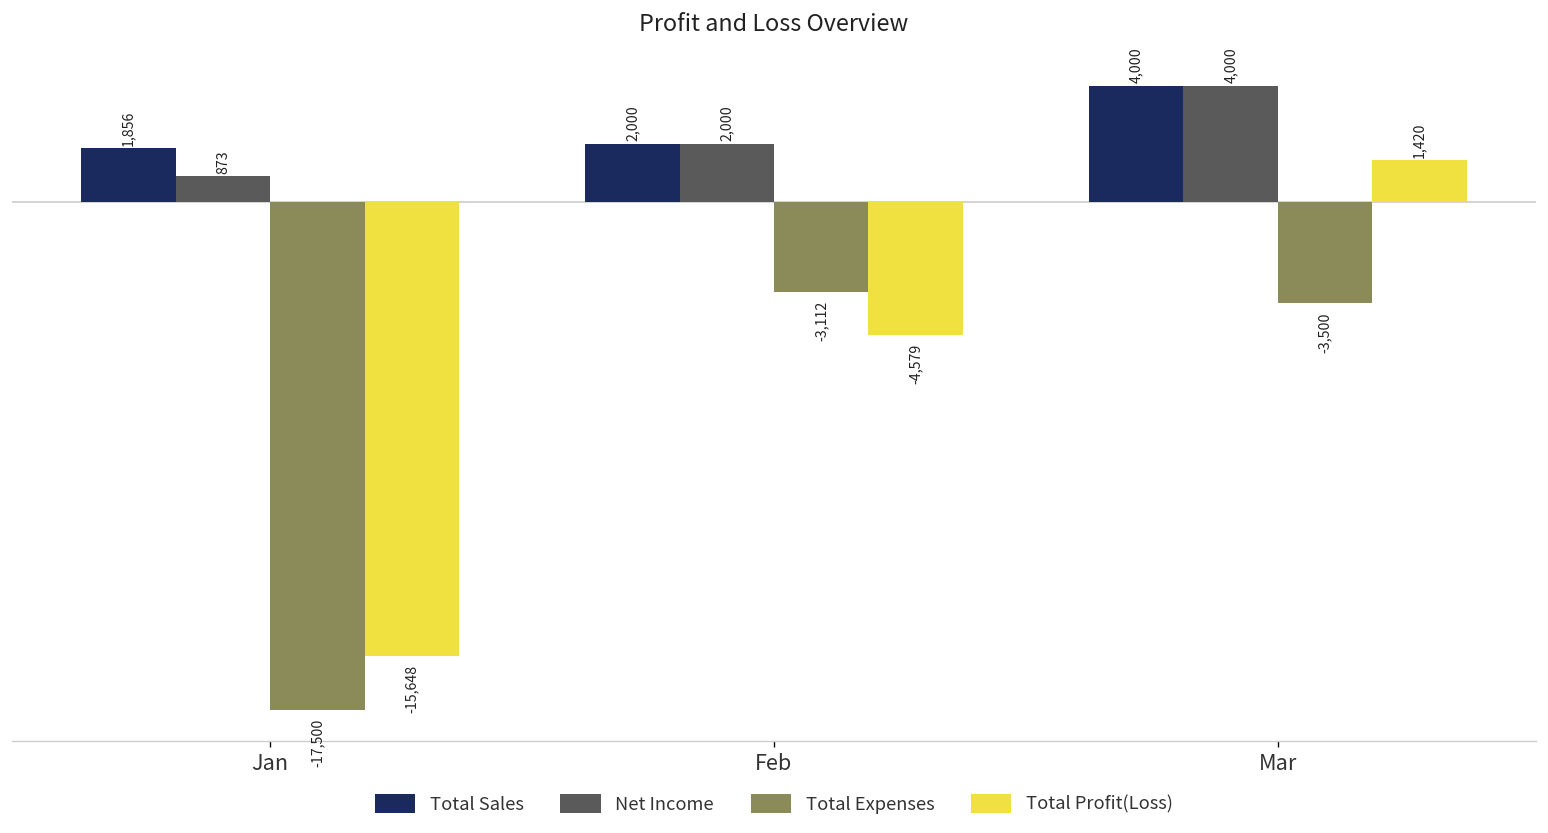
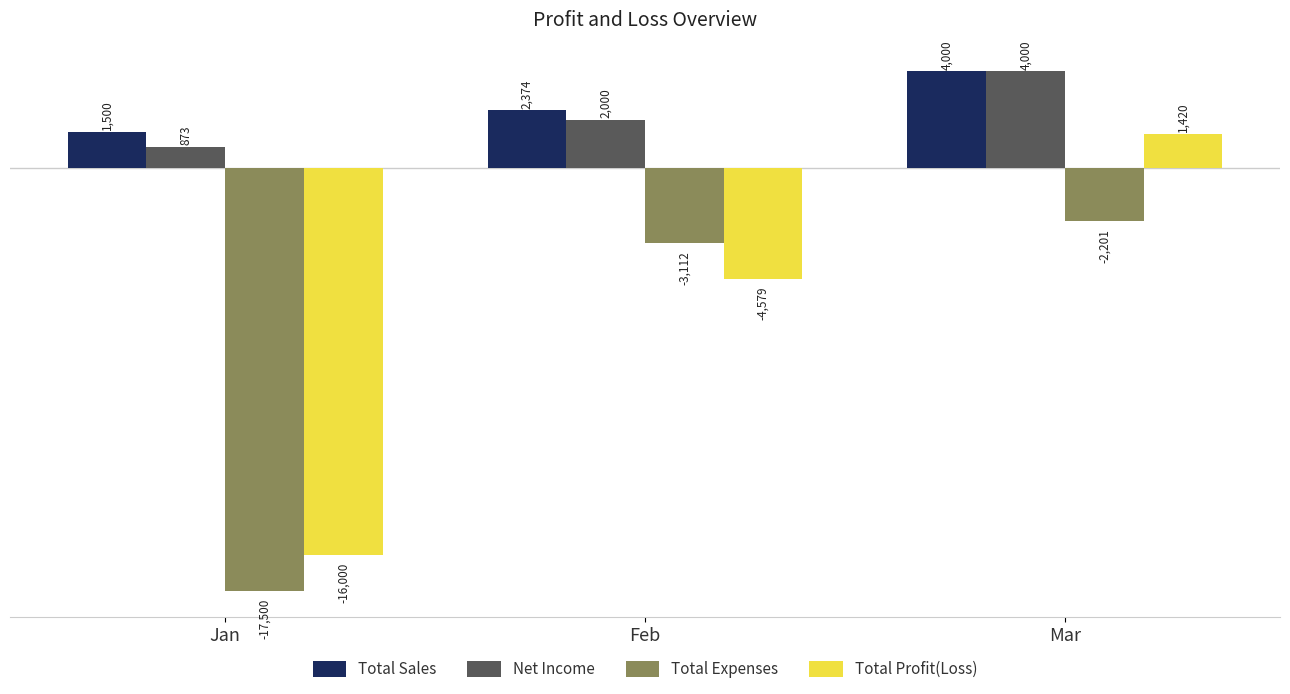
Total Sales, Jan: 1,856 -> 1,500
Total Profit(Loss), Jan: -15,648 -> -16,000
Total Sales, Feb: 2,000 -> 2,374
Total Expenses, Mar: -3,500 -> -2,201
